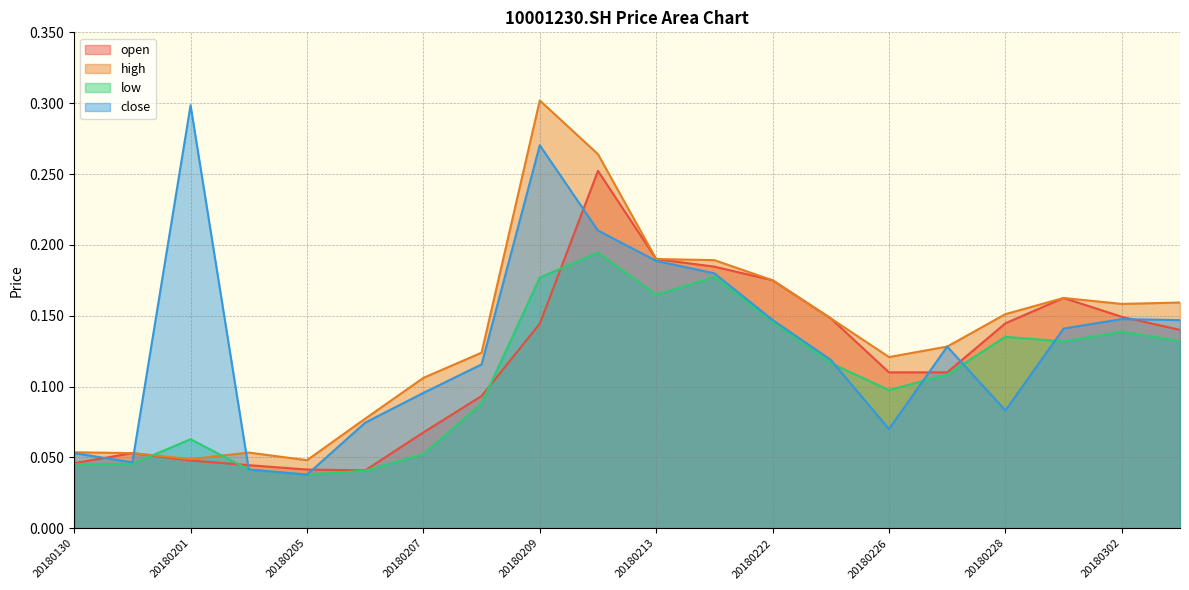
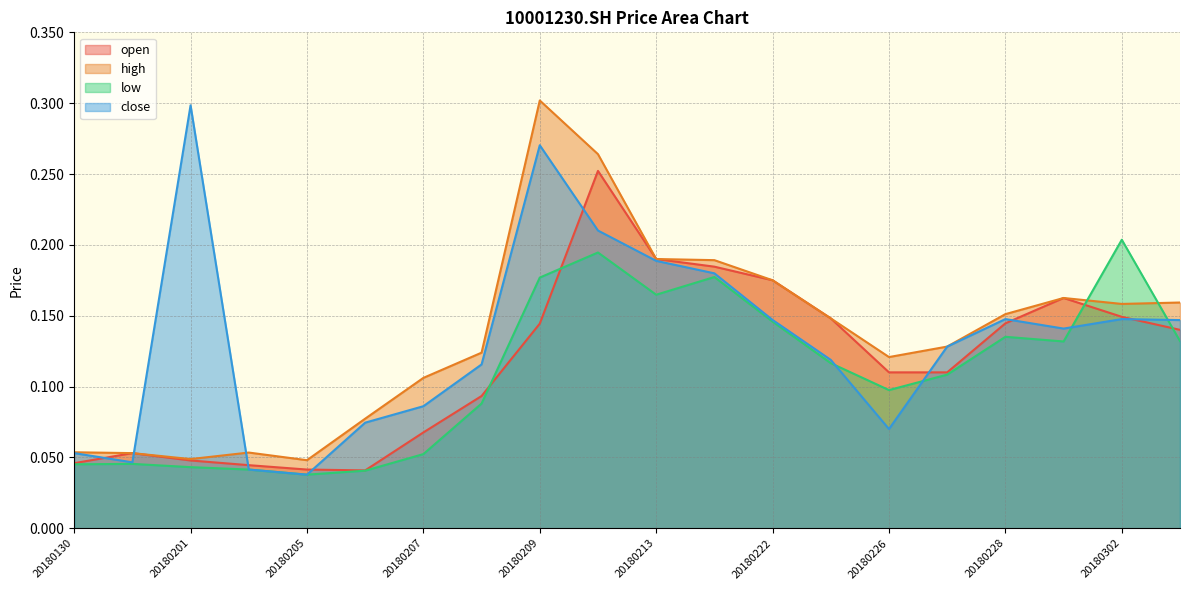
low, 20180201: 0.063 -> 0.043
close, 20180207: 0.096 -> 0.086
close, 20180228: 0.083 -> 0.148
low, 20180302: 0.139 -> 0.204
